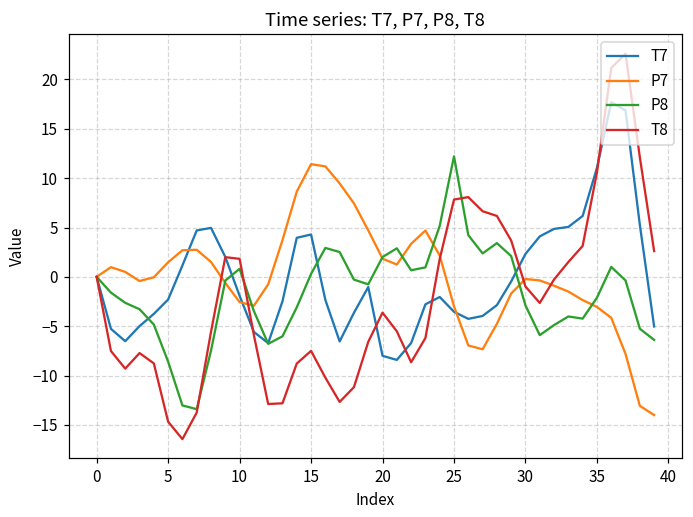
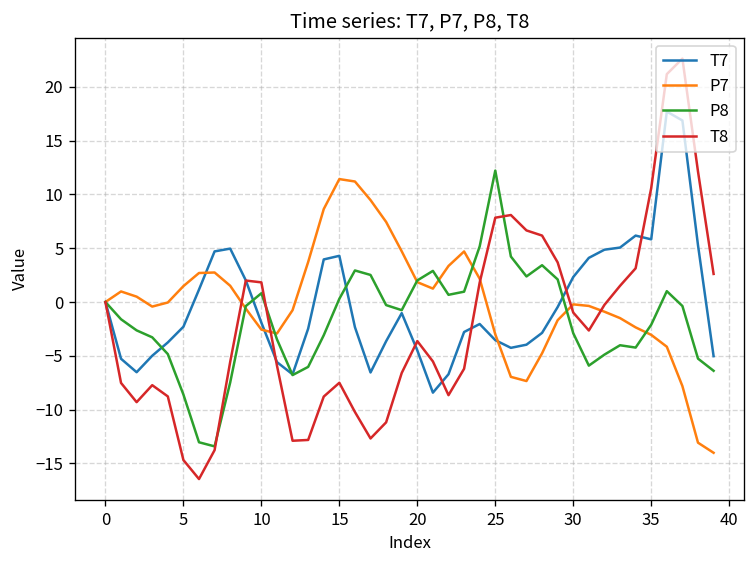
T7, 20: -8 -> -4
T7, 35: 11 -> 6
